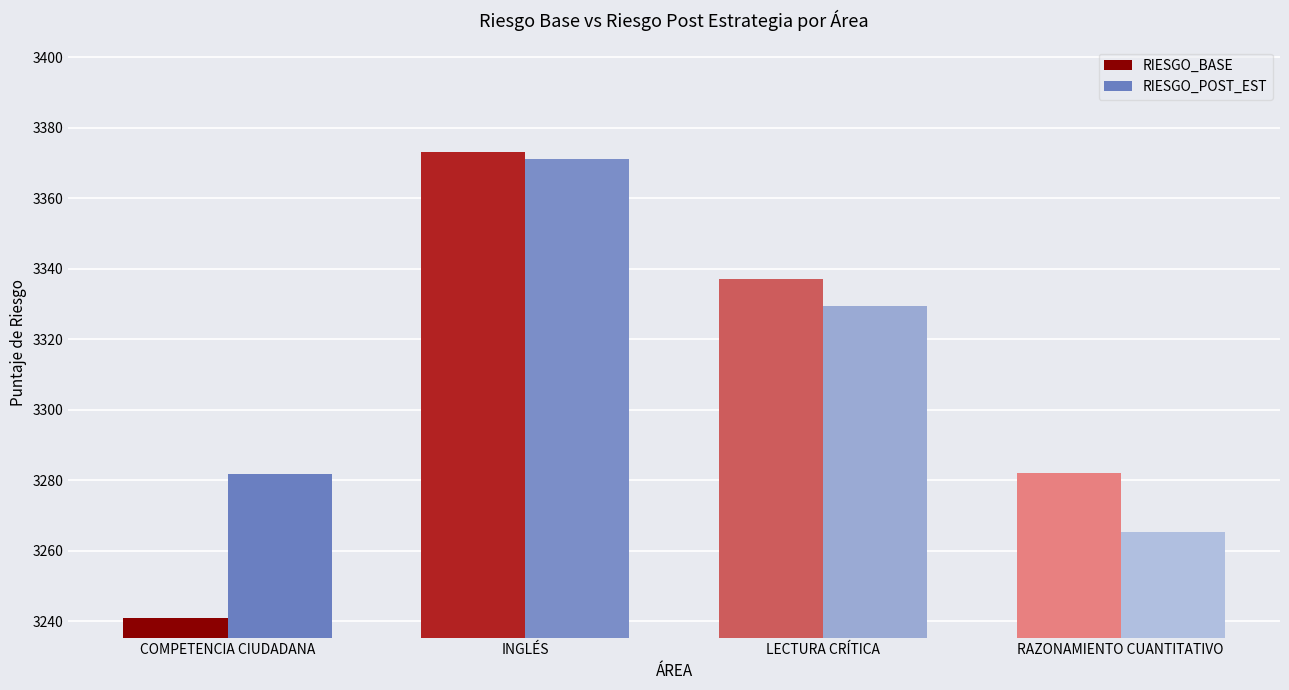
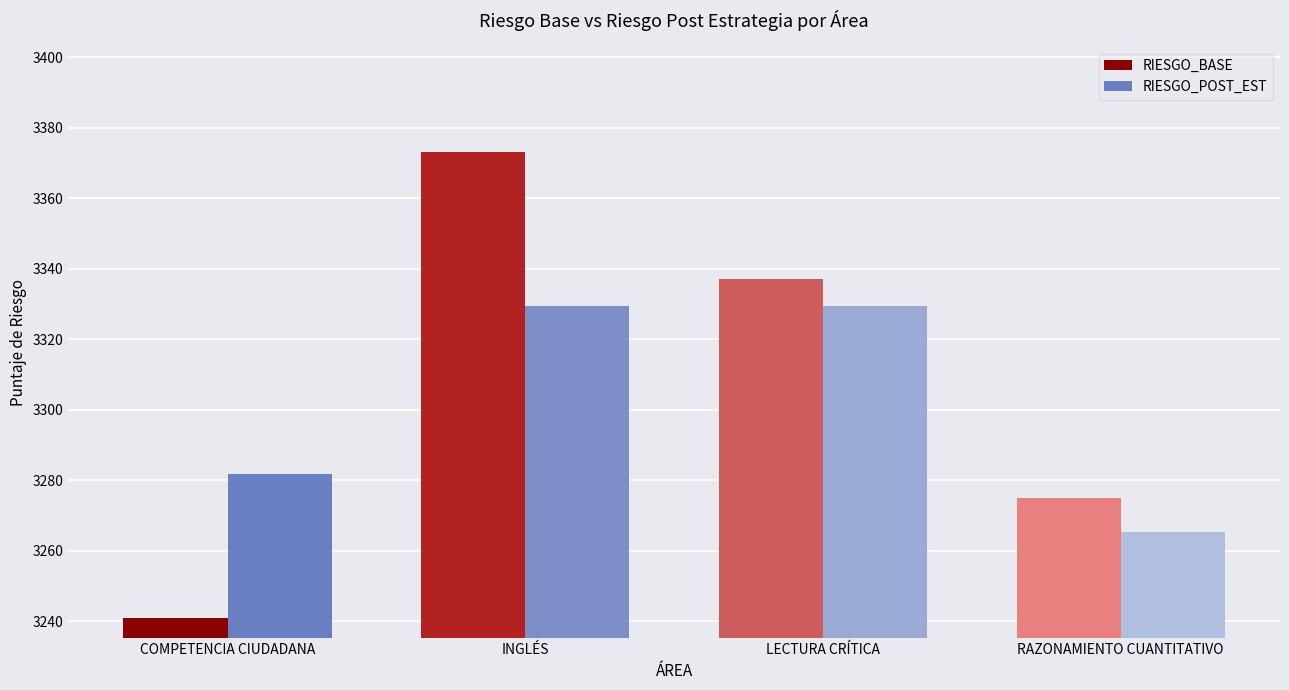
RIESGO_POST_EST, INGLÉS: 3371 -> 3329
RIESGO_BASE, RAZONAMIENTO CUANTITATIVO: 3282 -> 3275
